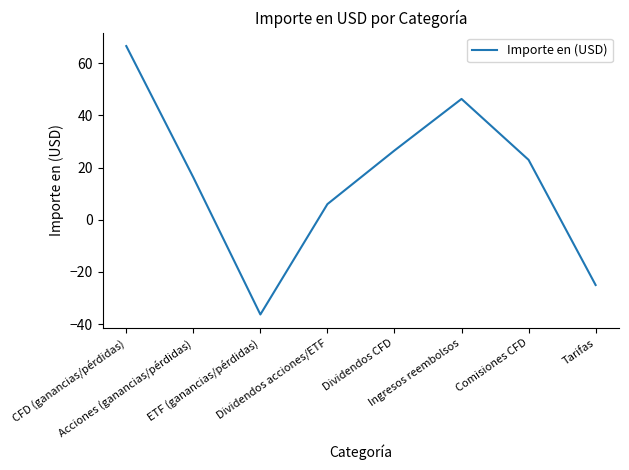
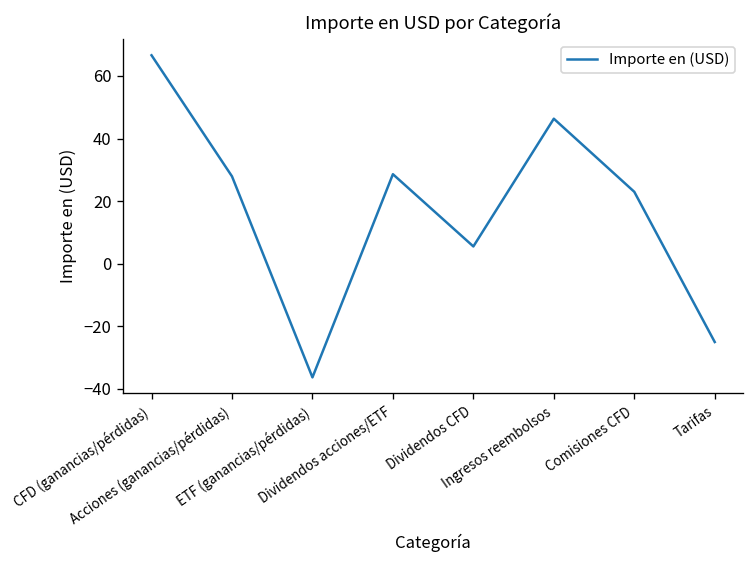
Acciones (ganancias/pérdidas): 16 -> 28
Dividendos acciones/ETF: 6 -> 29
Dividendos CFD: 27 -> 6
